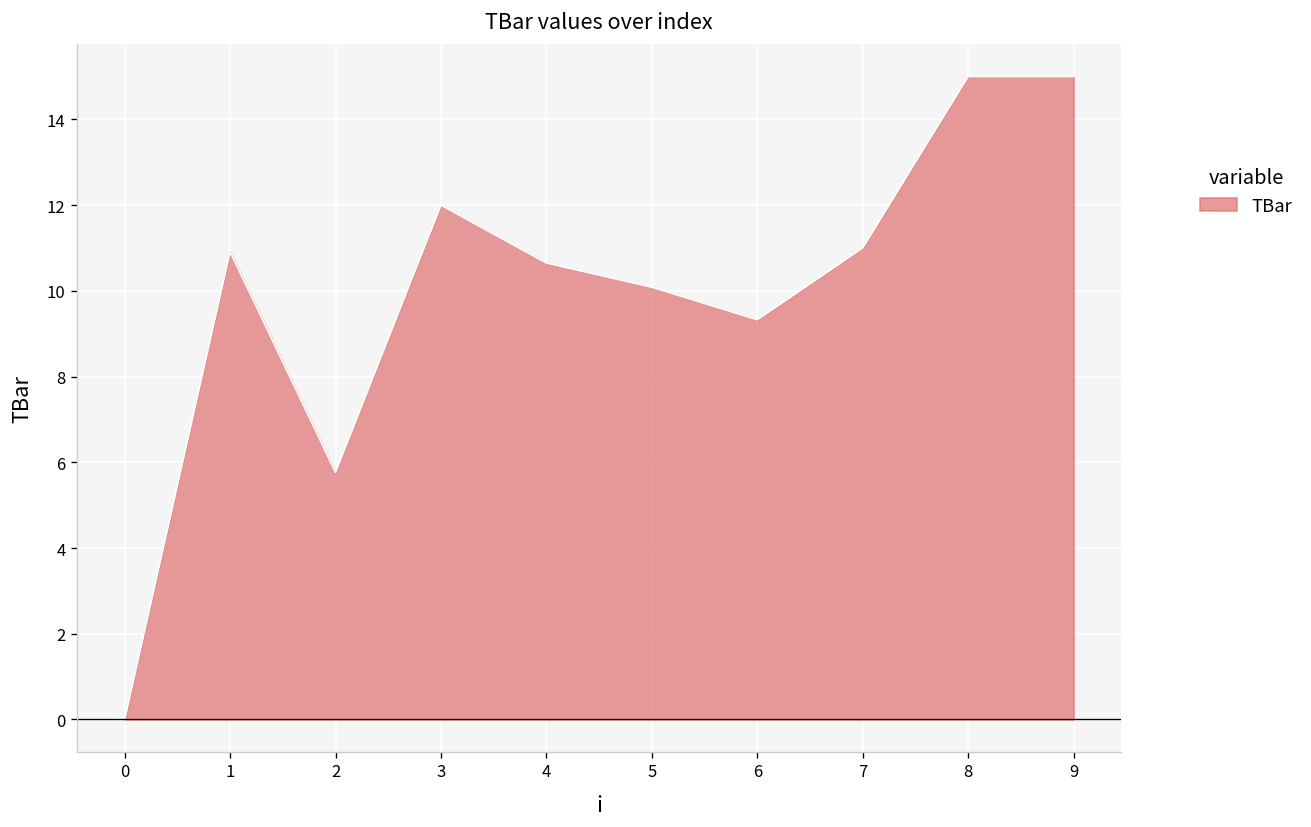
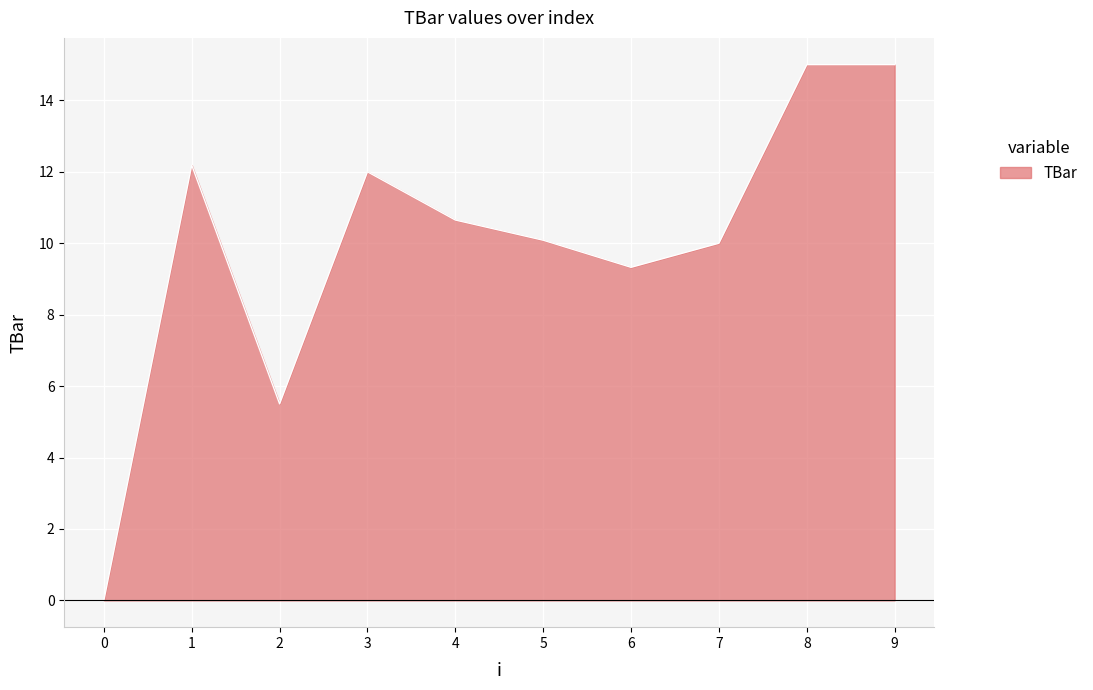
1: 10.9 -> 12.2
2: 5.8 -> 5.5
7: 11 -> 10
